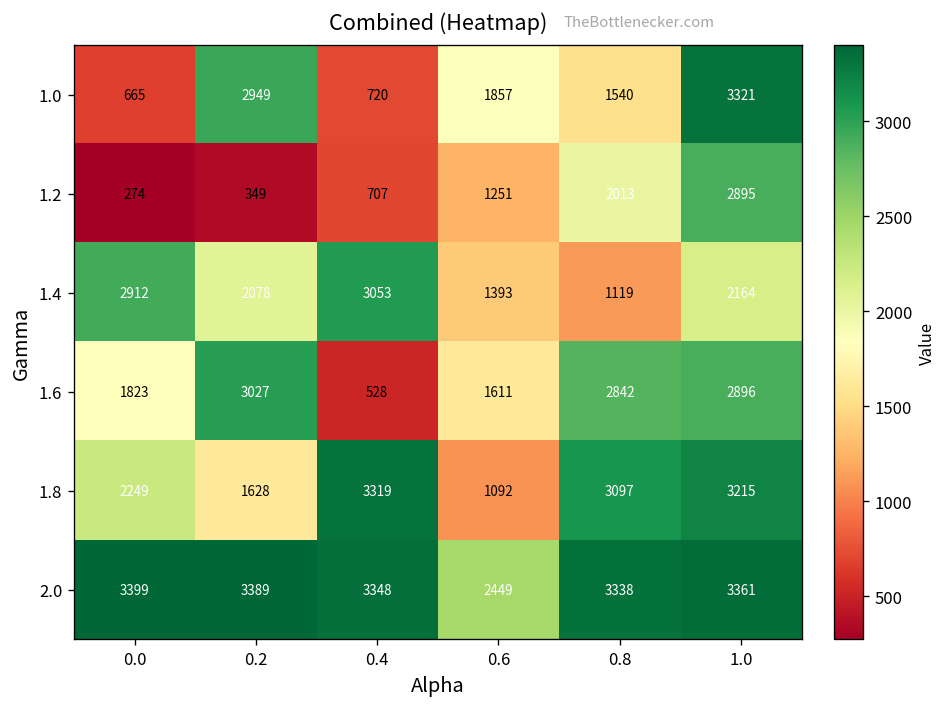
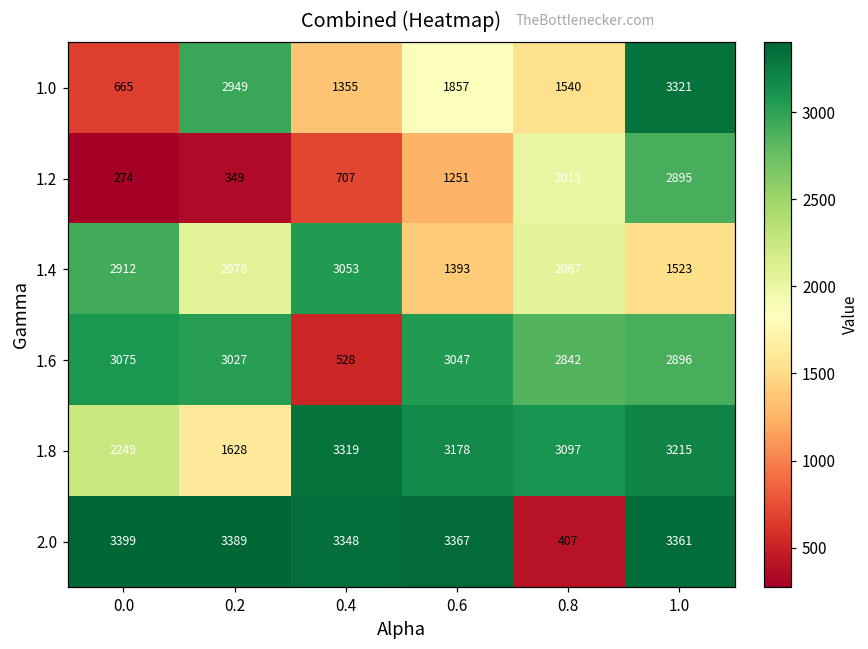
1.0, 0.4: 720 -> 1355
1.4, 0.8: 1119 -> 2067
1.4, 1.0: 2164 -> 1523
1.6, 0.0: 1823 -> 3075
1.6, 0.6: 1611 -> 3047
1.8, 0.6: 1092 -> 3178
2.0, 0.6: 2449 -> 3367
2.0, 0.8: 3338 -> 407
